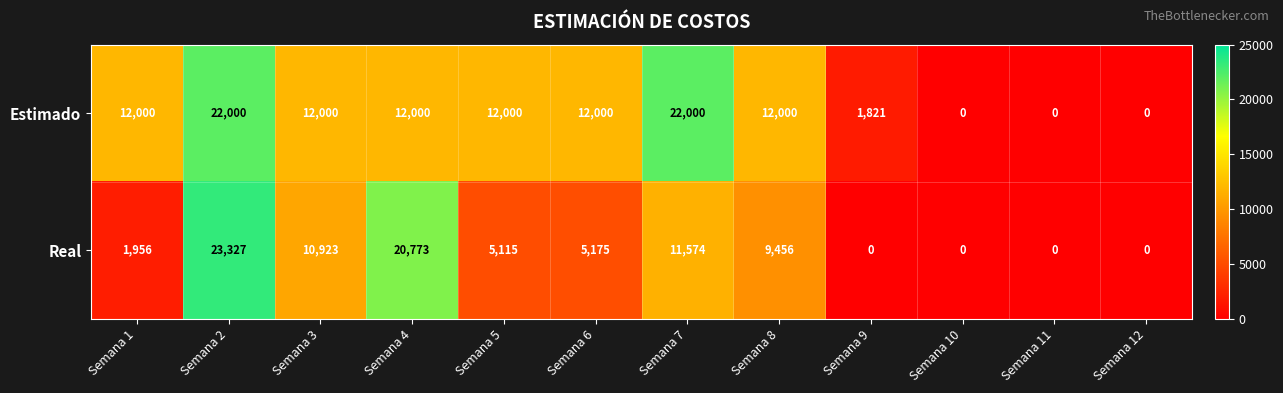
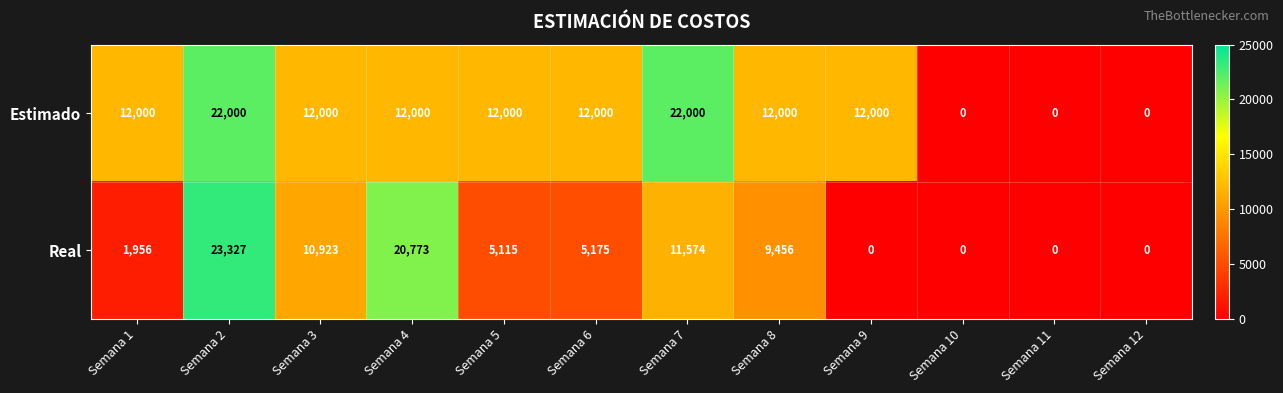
Estimado, Semana 9: 1,821 -> 12,000
